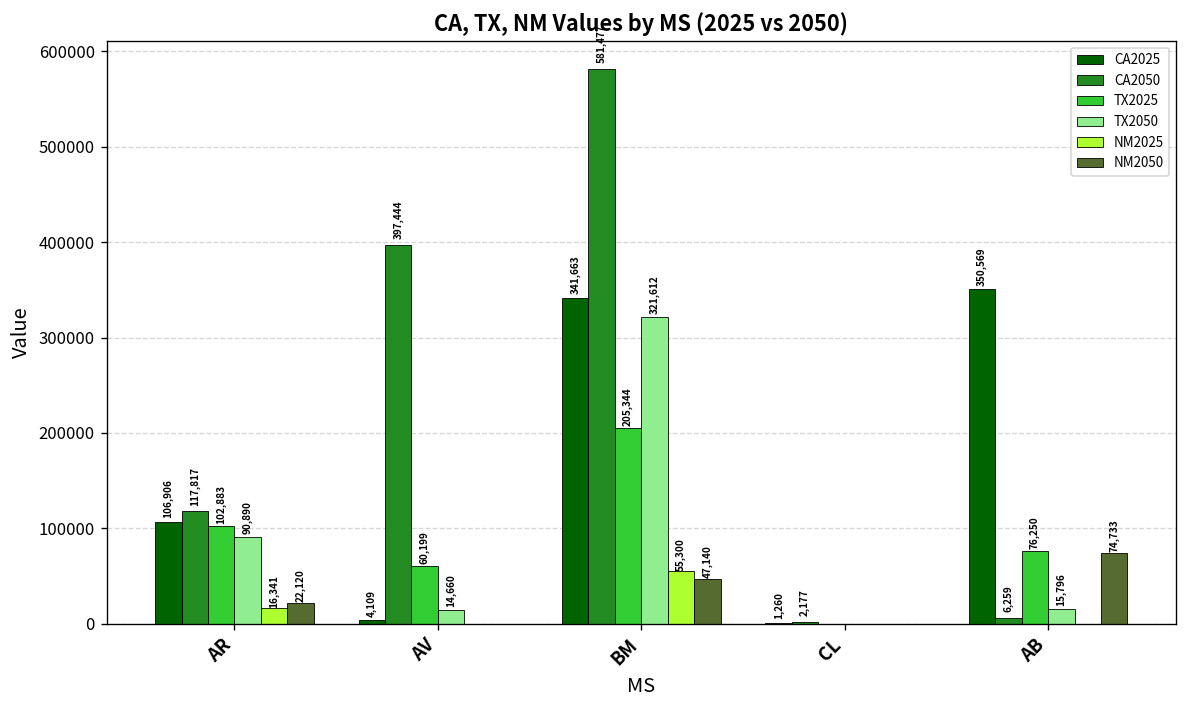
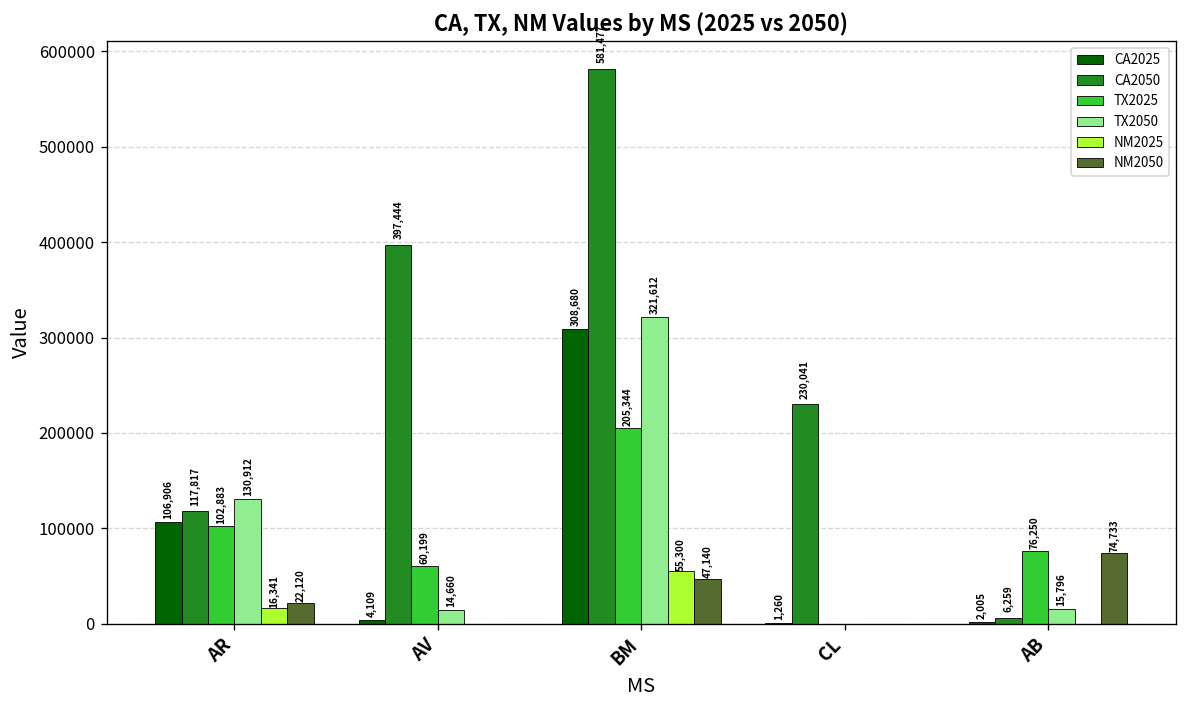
TX2050, AR: 90,890 -> 130,912
CA2025, BM: 341,663 -> 308,680
CA2050, CL: 2,177 -> 230,041
CA2025, AB: 350,569 -> 2,005
